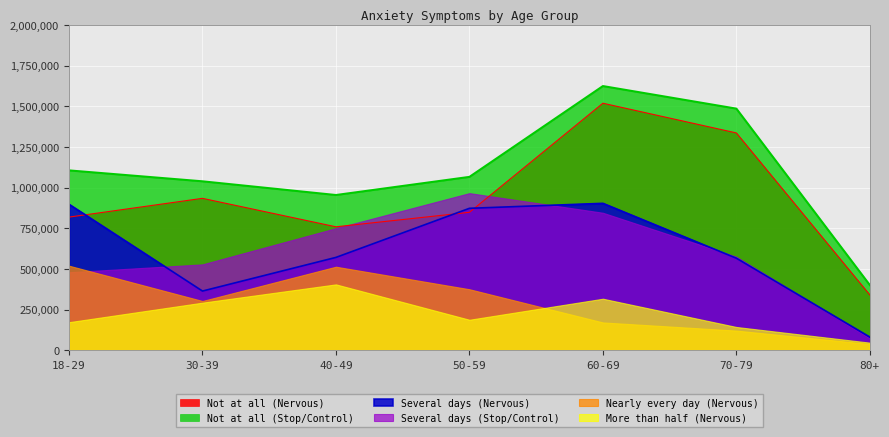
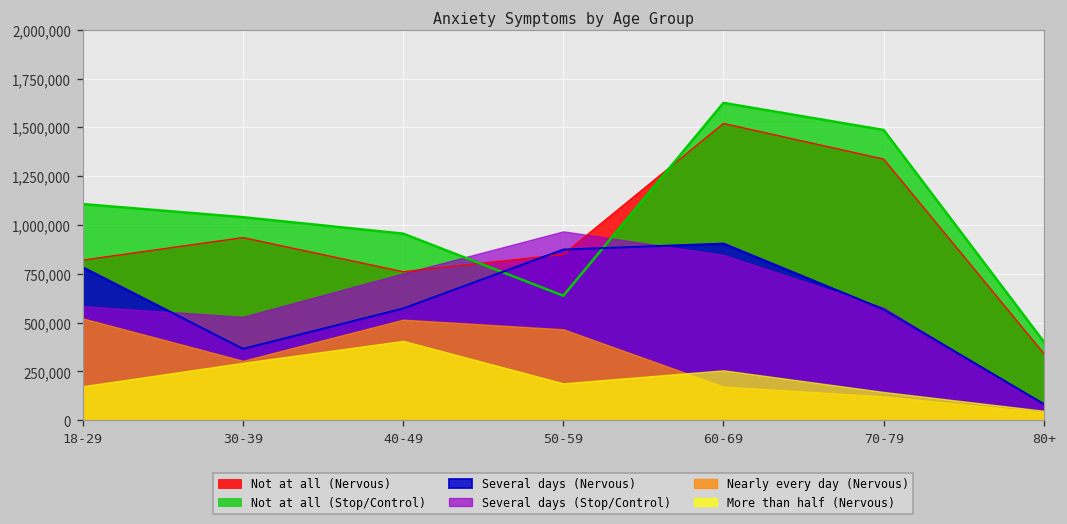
Several days (Nervous), 18-29: 900,000 -> 780,000
Several days (Stop/Control), 18-29: 480,000 -> 580,000
Not at all (Stop/Control), 50-59: 1,070,000 -> 640,000
Nearly every day (Nervous), 50-59: 380,000 -> 470,000
More than half (Nervous), 60-69: 320,000 -> 260,000
